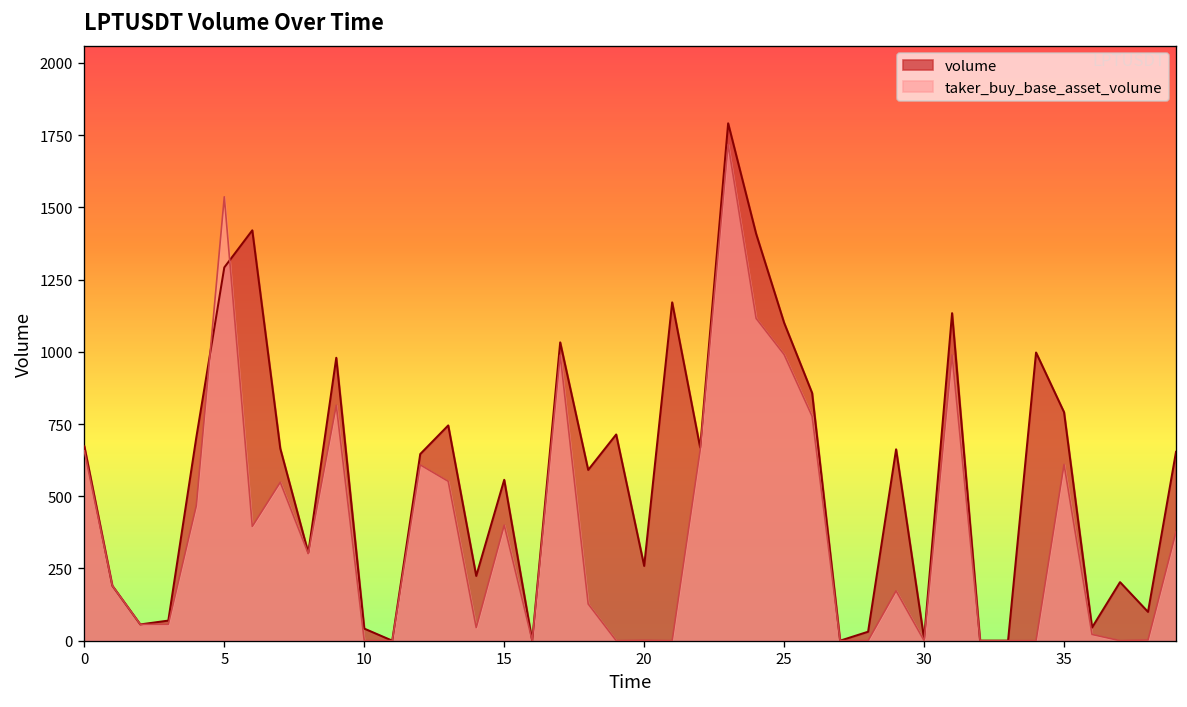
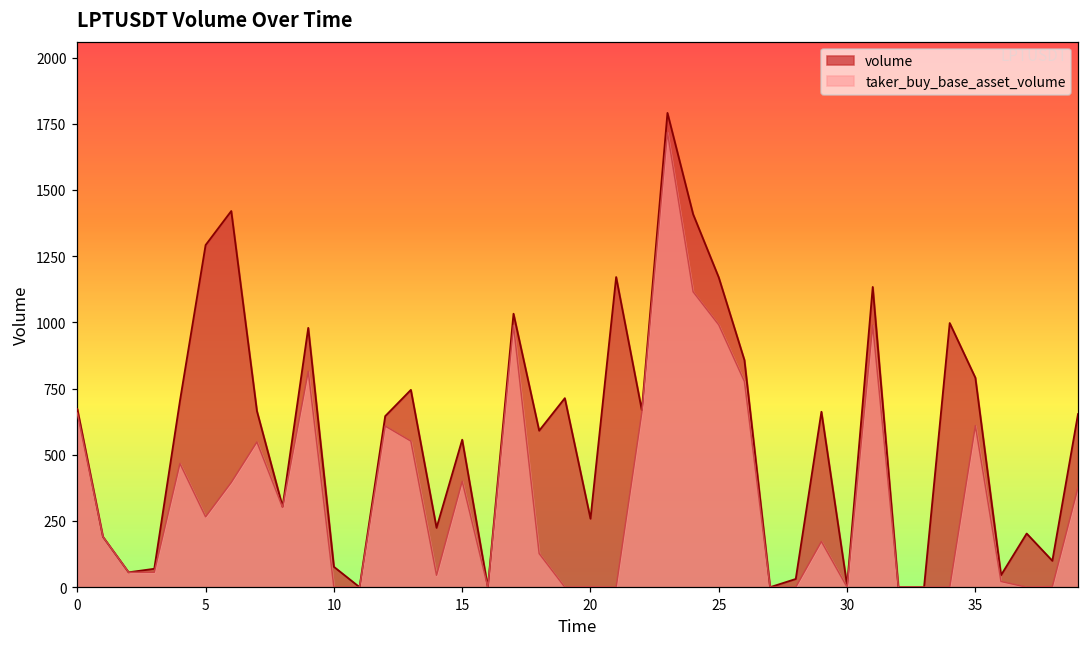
taker_buy_base_asset_volume, 5: 1540 -> 270
volume, 10: 40 -> 80
volume, 25: 1100 -> 1170
